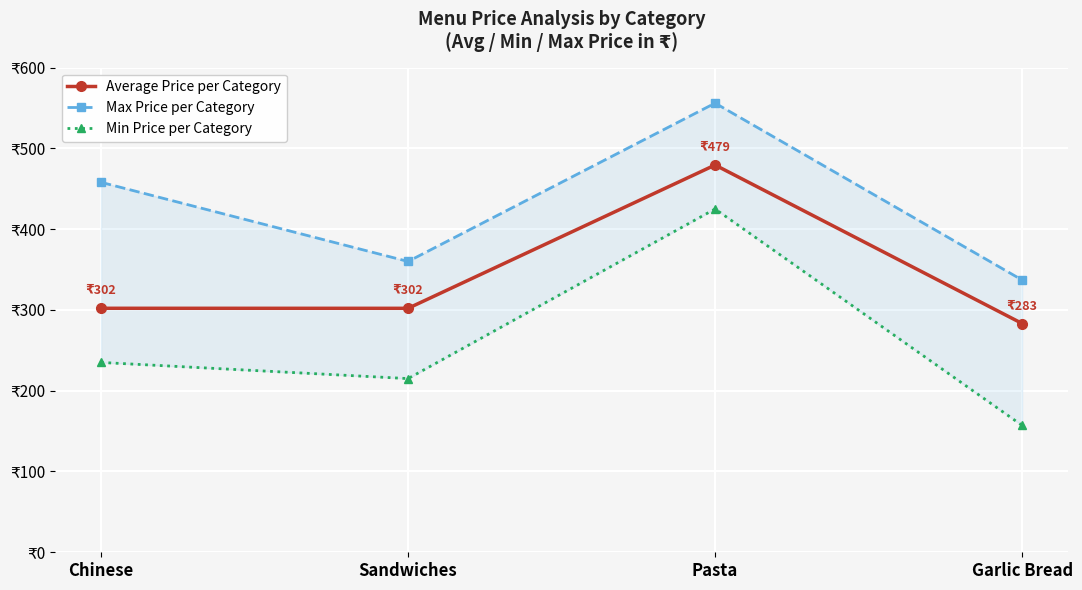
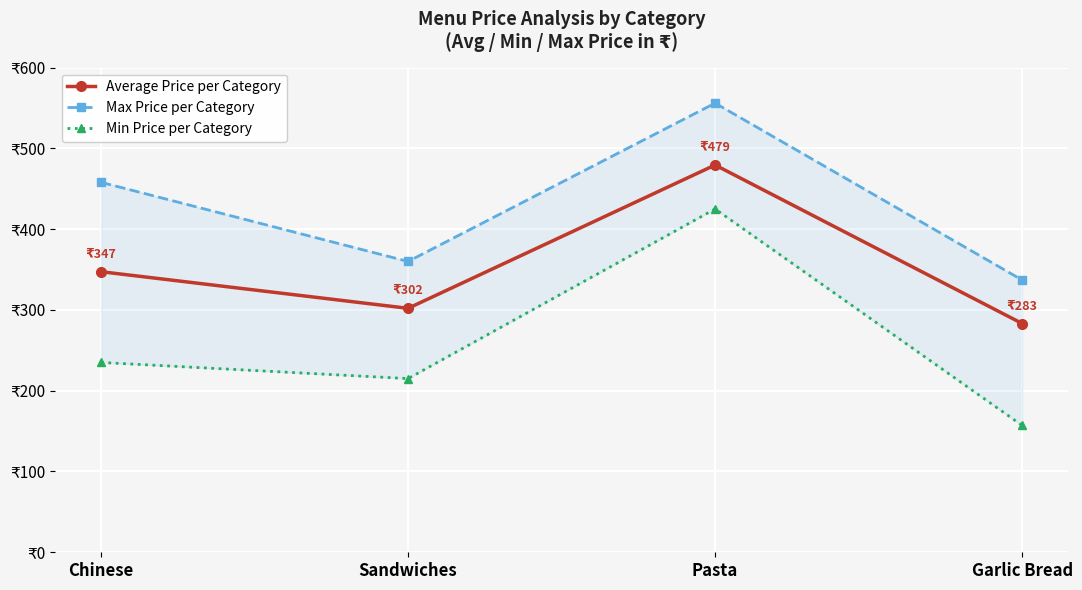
Average Price per Category, Chinese: 302 -> 347
